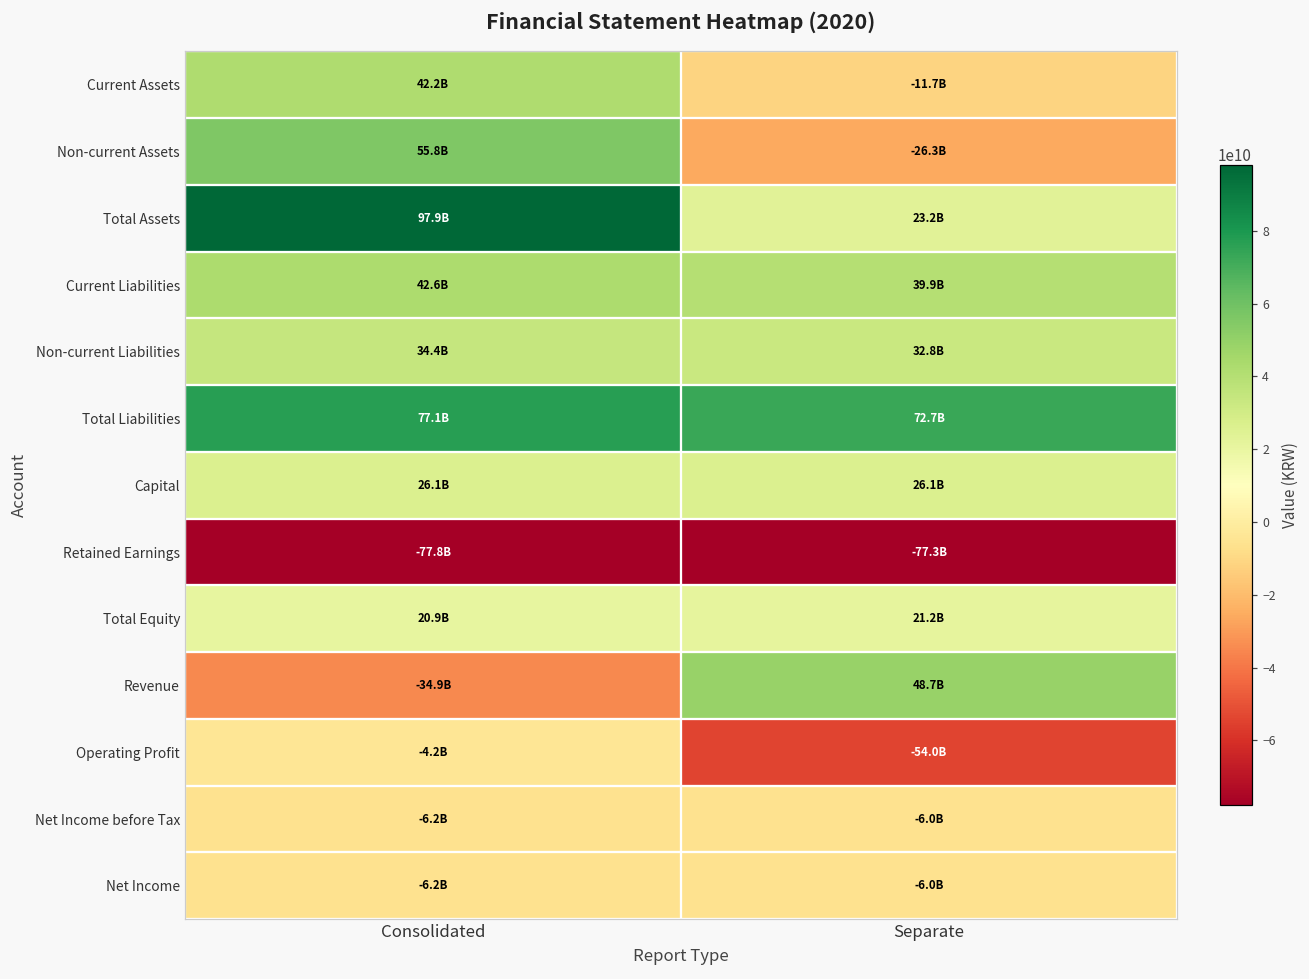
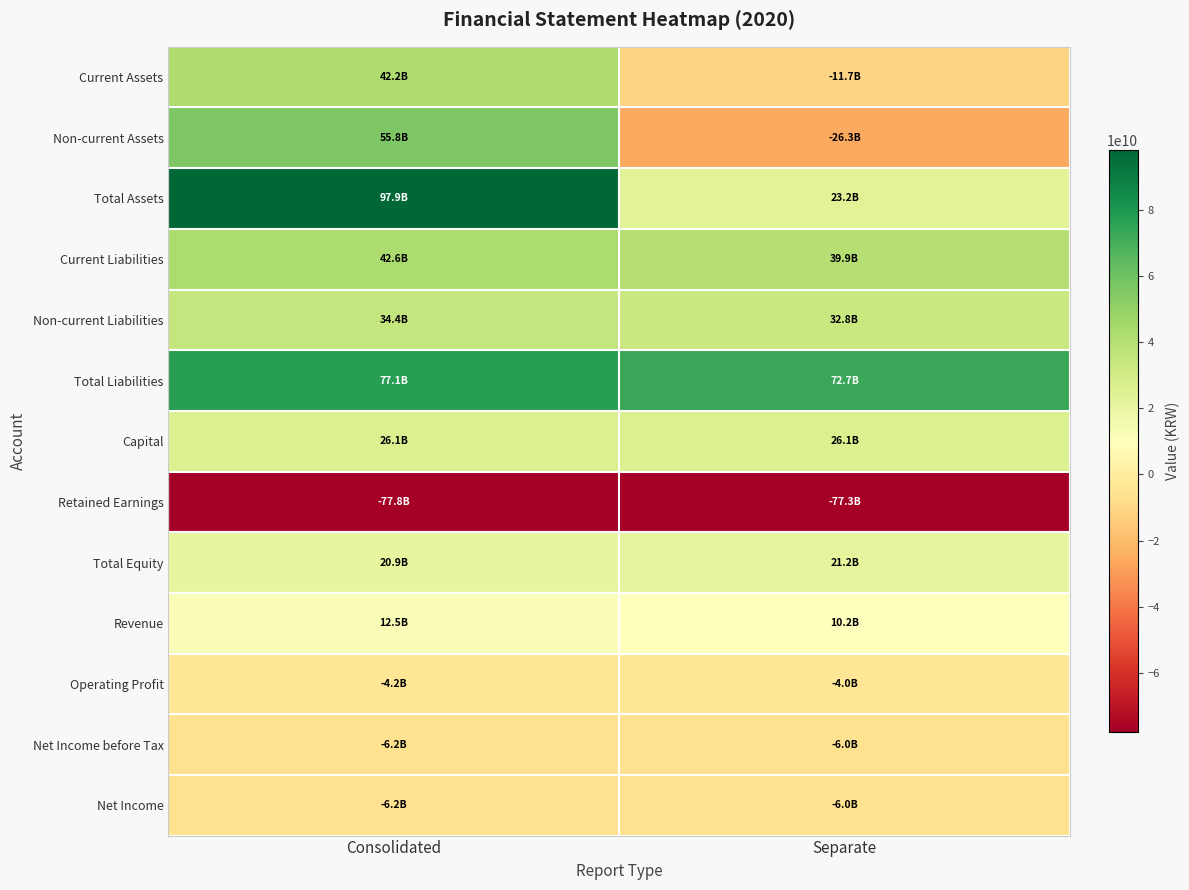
Revenue, Consolidated: -34.9B -> 12.5B
Revenue, Separate: 48.7B -> 10.2B
Operating Profit, Separate: -54.0B -> -4.0B
